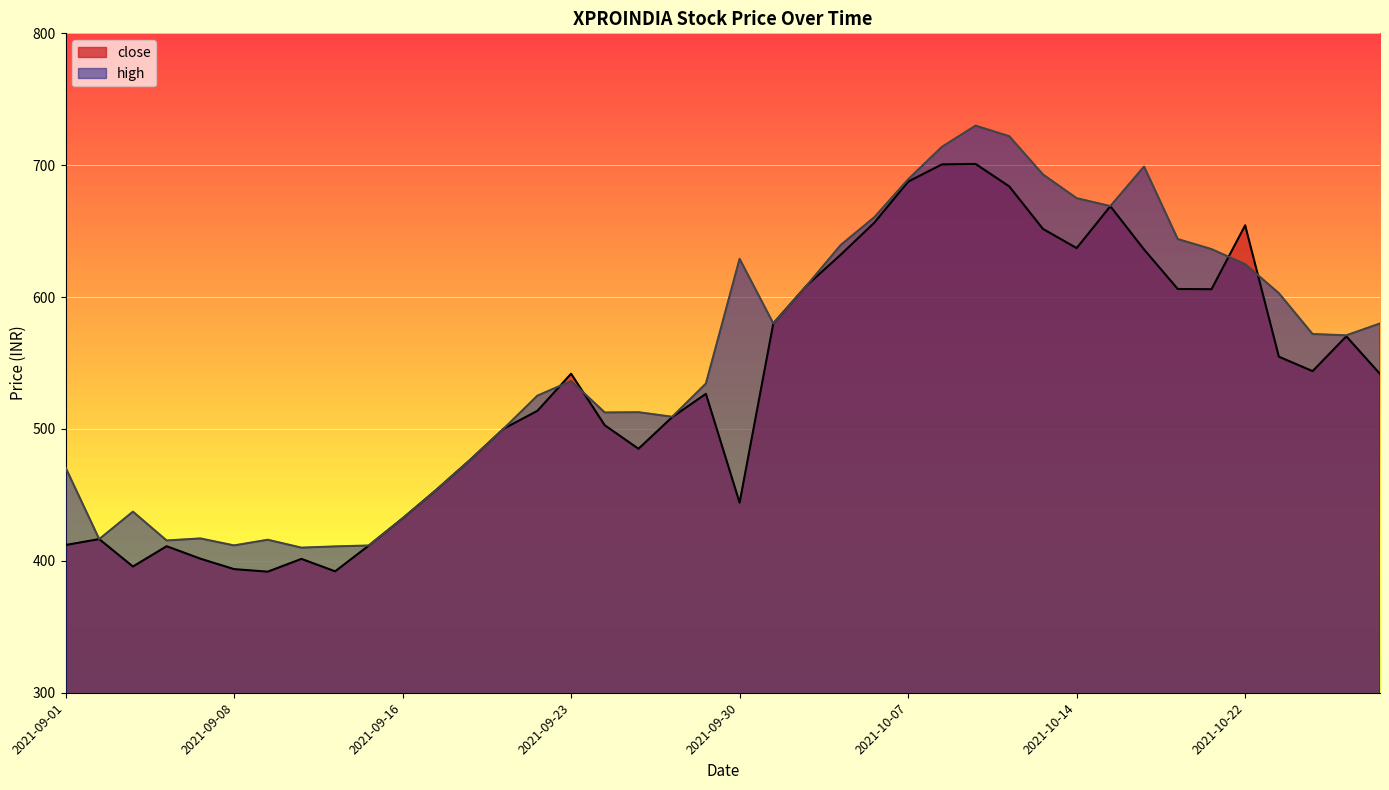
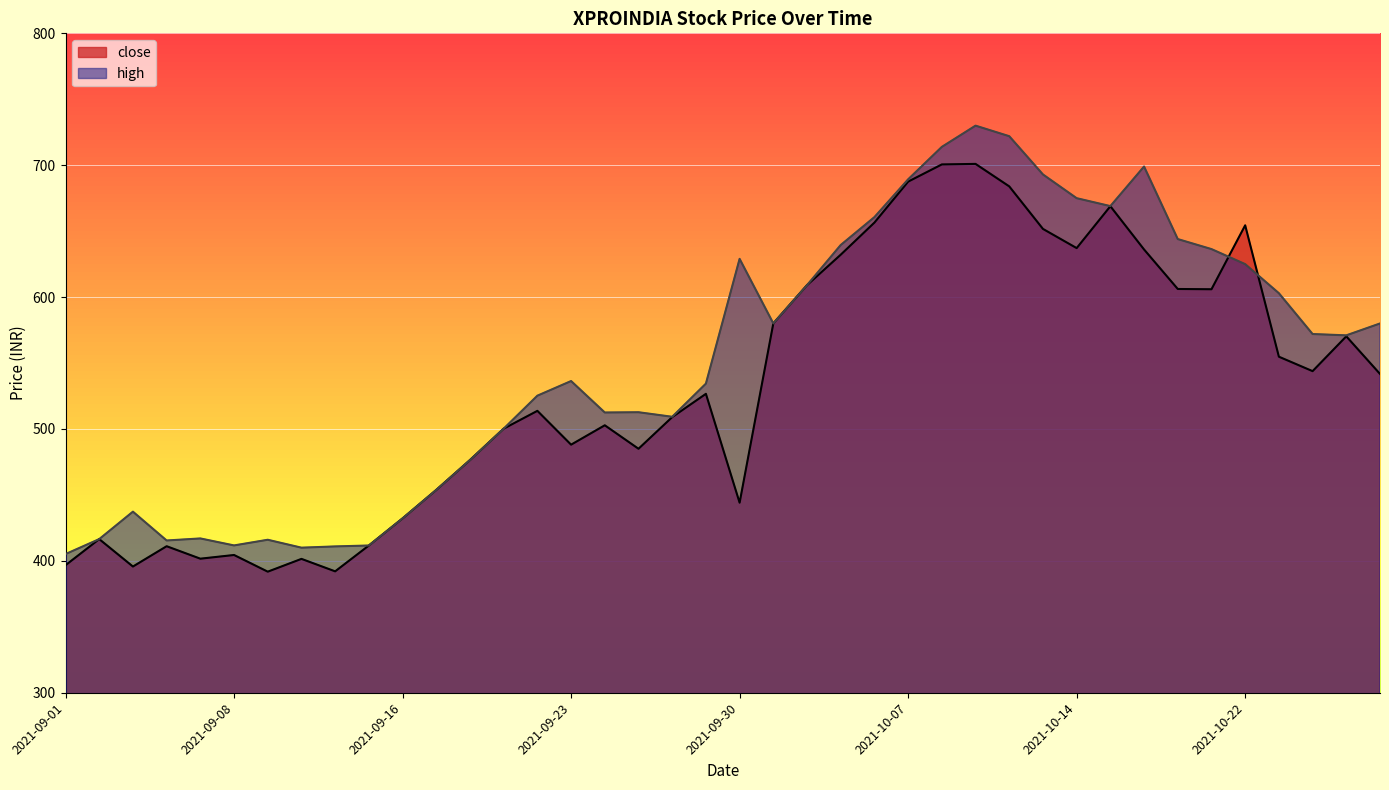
close, 2021-09-01: 412 -> 397
high, 2021-09-01: 471 -> 405
close, 2021-09-08: 394 -> 404
close, 2021-09-23: 542 -> 488
